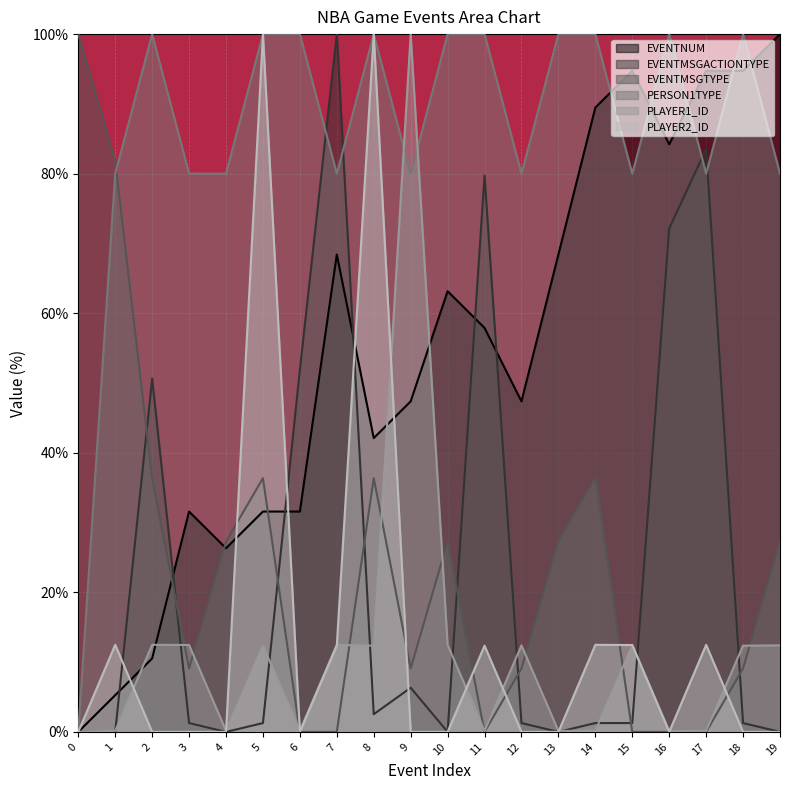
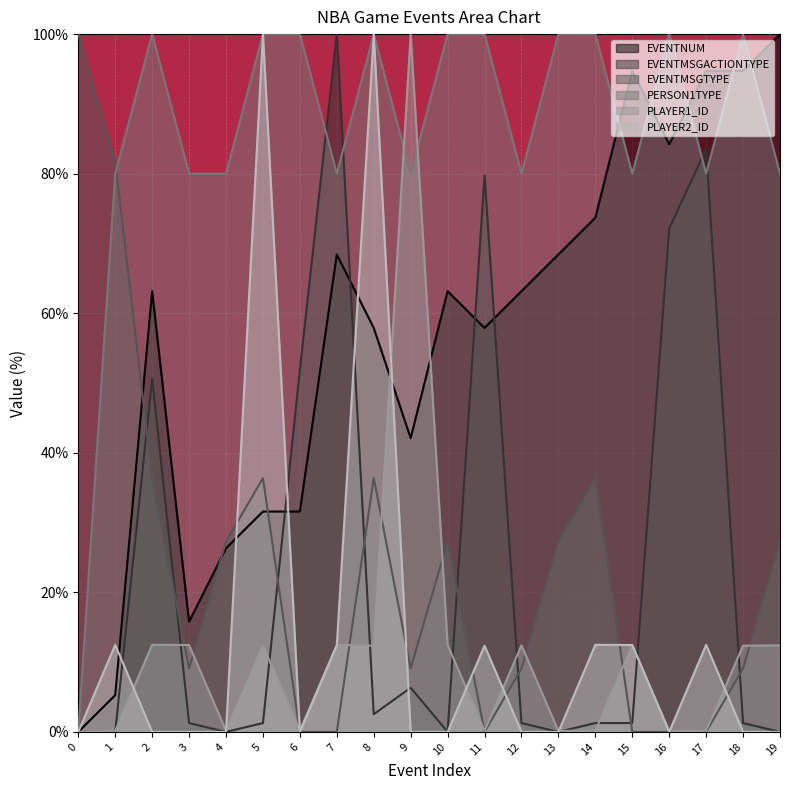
EVENTNUM, 2: 11% -> 63%
EVENTNUM, 3: 32% -> 16%
EVENTNUM, 8: 42% -> 58%
EVENTNUM, 9: 47% -> 42%
EVENTNUM, 12: 47% -> 63%
EVENTNUM, 14: 89% -> 74%
